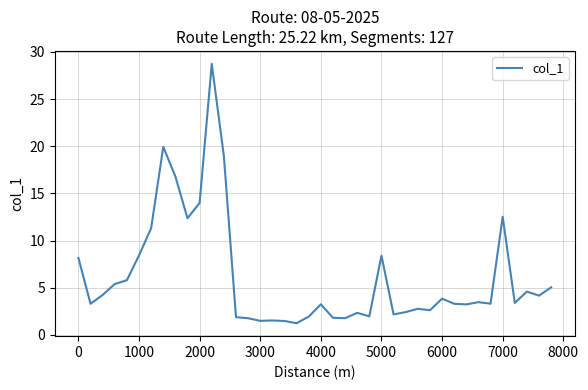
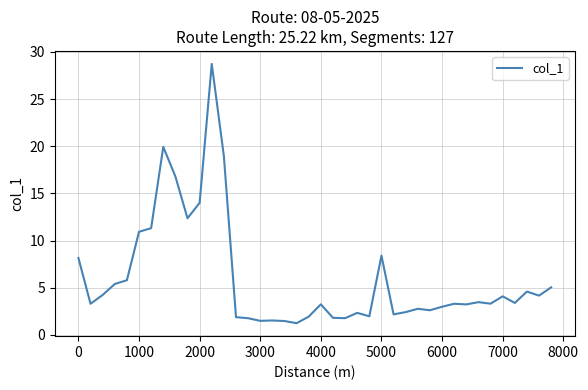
1000: 8 -> 11
6000: 4 -> 3
7000: 13 -> 4
